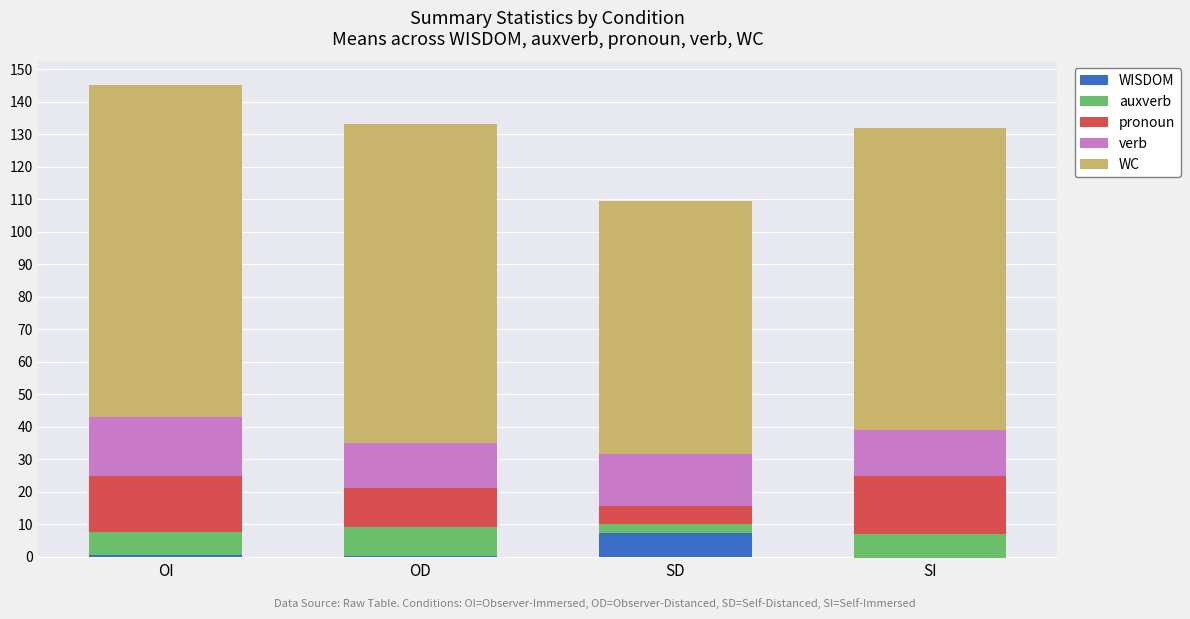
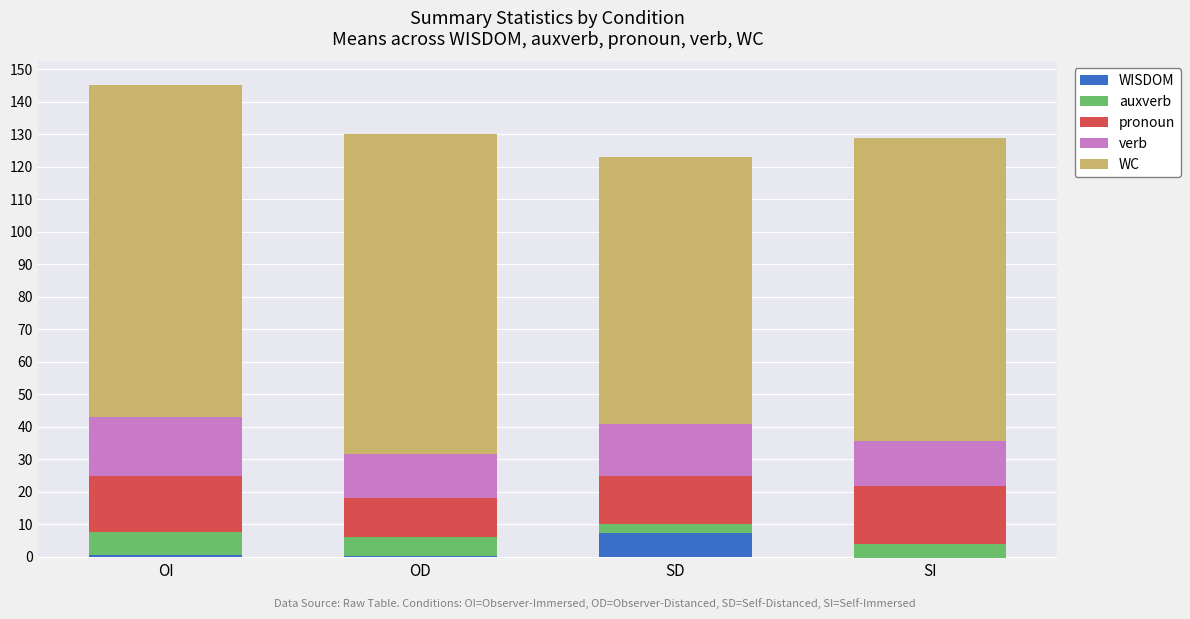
auxverb, OD: 9 -> 6
pronoun, SD: 6 -> 15
WC, SD: 78 -> 82
auxverb, SI: 8 -> 4
